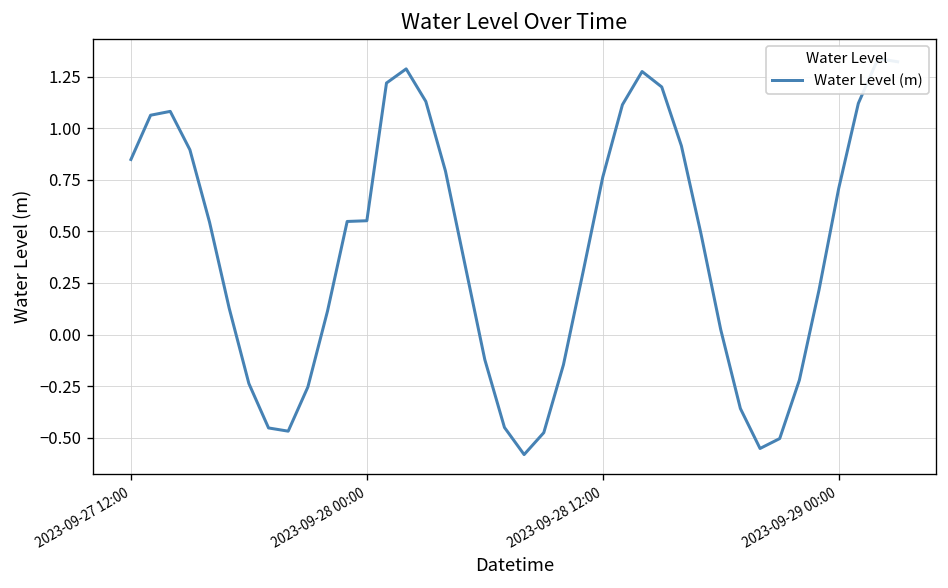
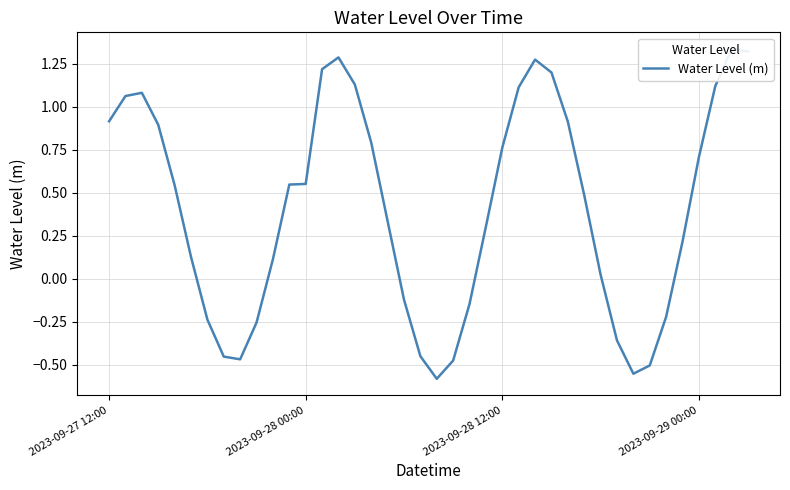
2023-09-27 12:00: 0.85 -> 0.92
